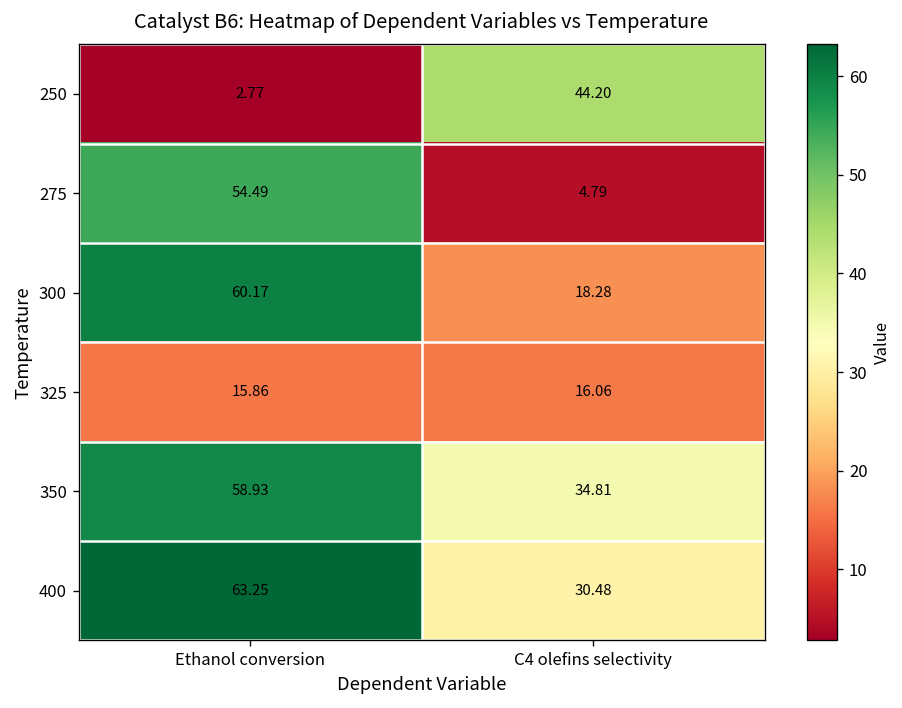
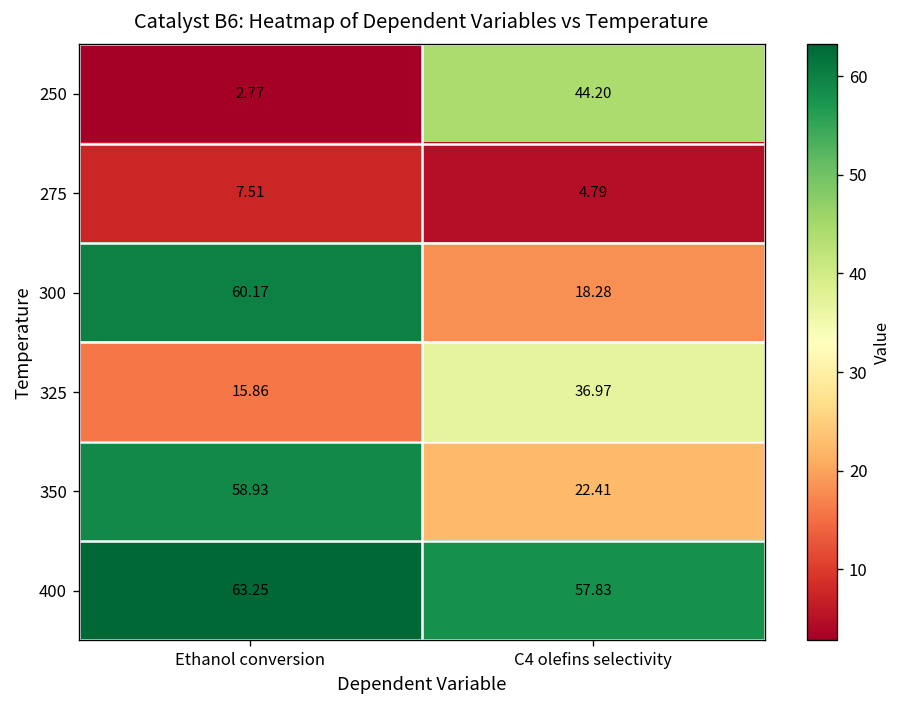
275, Ethanol conversion: 54.49 -> 7.51
325, C4 olefins selectivity: 16.06 -> 36.97
350, C4 olefins selectivity: 34.81 -> 22.41
400, C4 olefins selectivity: 30.48 -> 57.83
